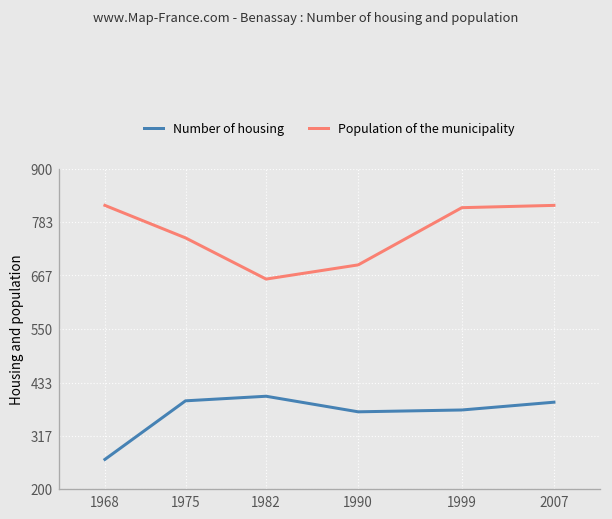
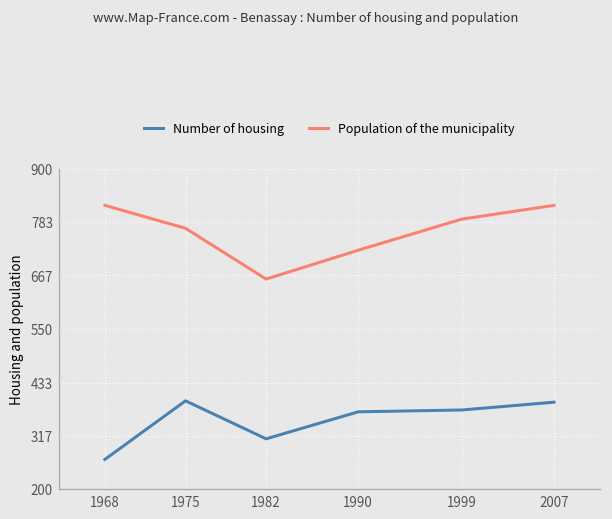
Population of the municipality, 1975: 750 -> 770
Number of housing, 1982: 400 -> 310
Population of the municipality, 1990: 690 -> 720
Population of the municipality, 1999: 820 -> 790
